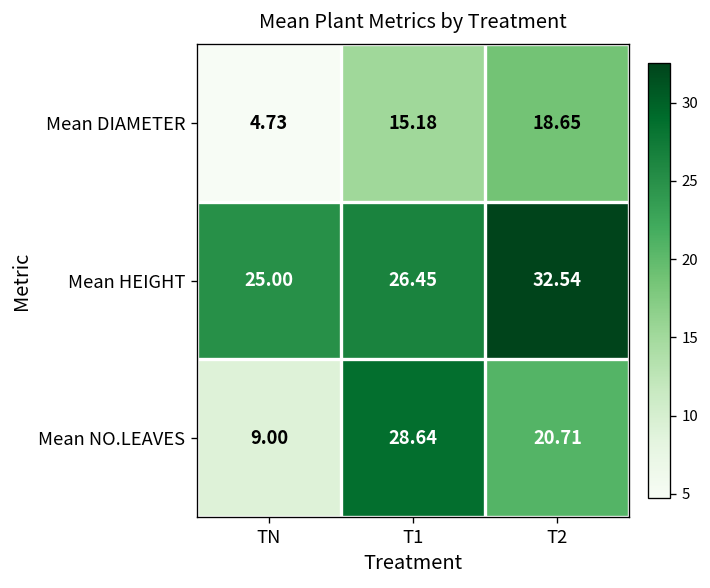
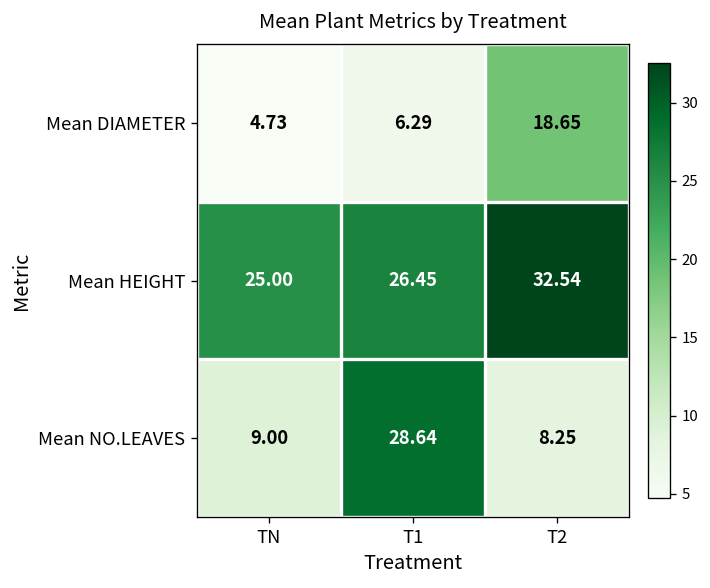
Mean DIAMETER, T1: 15.18 -> 6.29
Mean NO.LEAVES, T2: 20.71 -> 8.25
